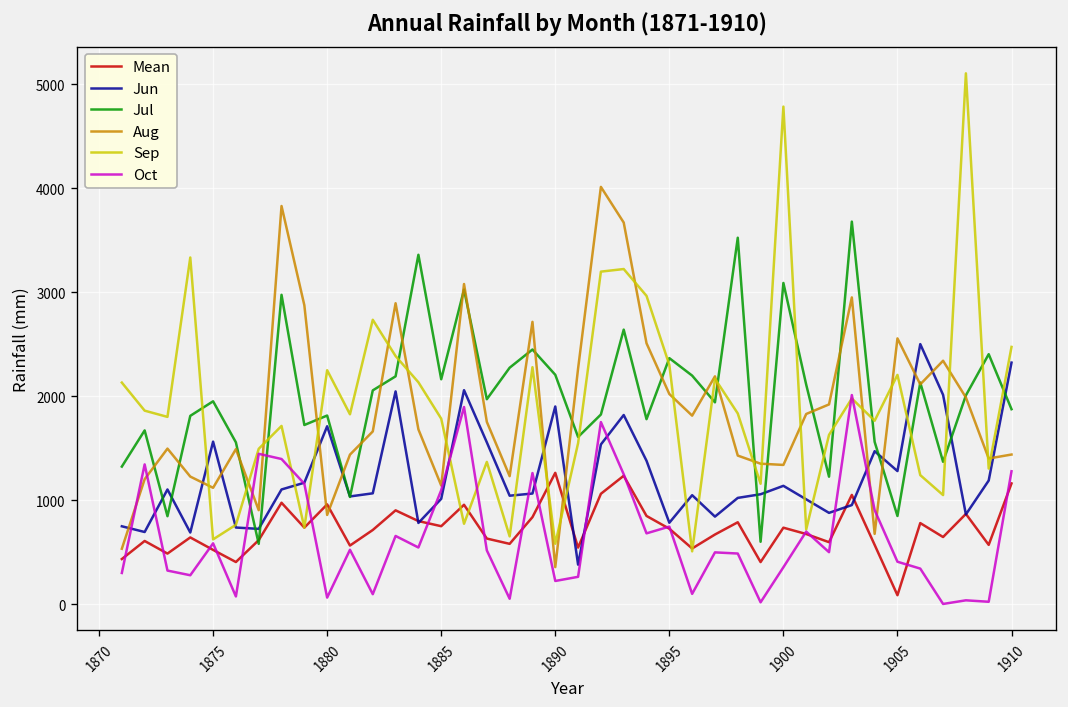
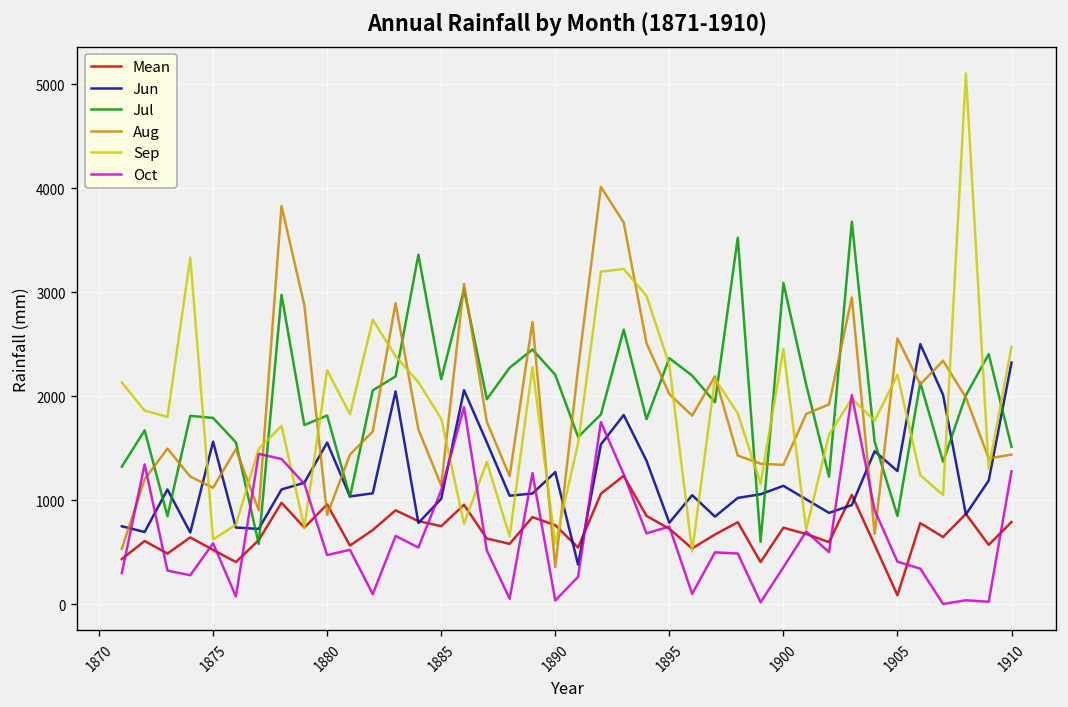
Jul, 1875: 2000 -> 1800
Jun, 1880: 1700 -> 1600
Oct, 1880: 100 -> 500
Mean, 1890: 1300 -> 800
Jun, 1890: 1900 -> 1300
Oct, 1890: 200 -> 0
Sep, 1900: 4800 -> 2500
Mean, 1910: 1200 -> 800
Jul, 1910: 1900 -> 1500
